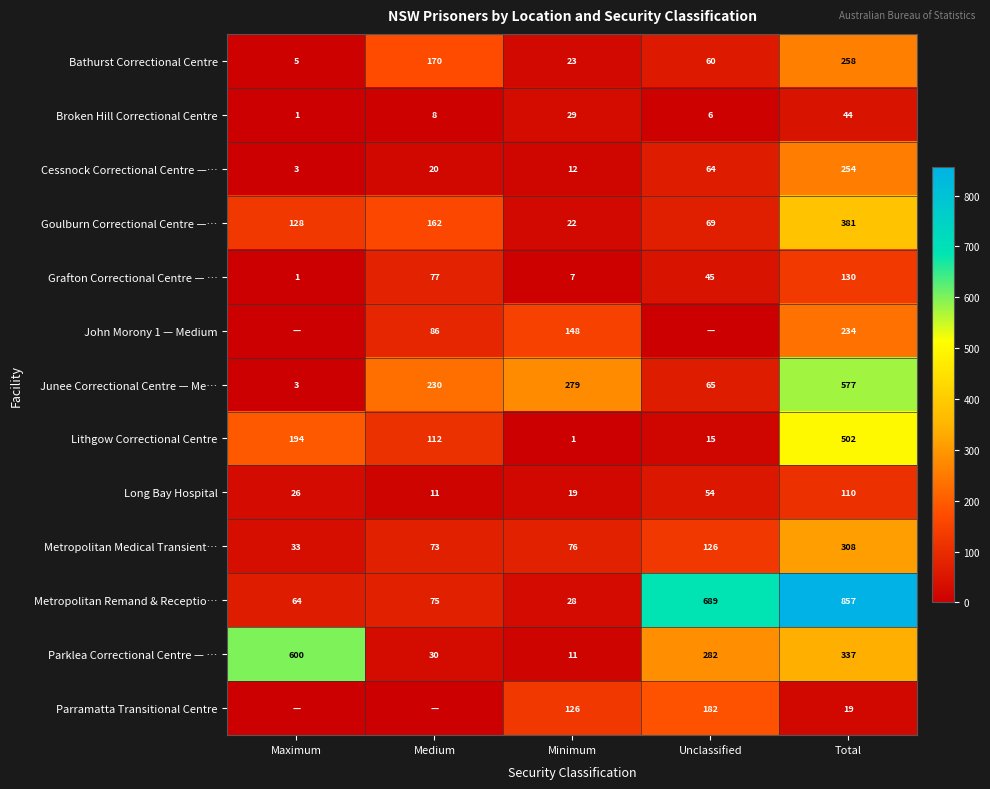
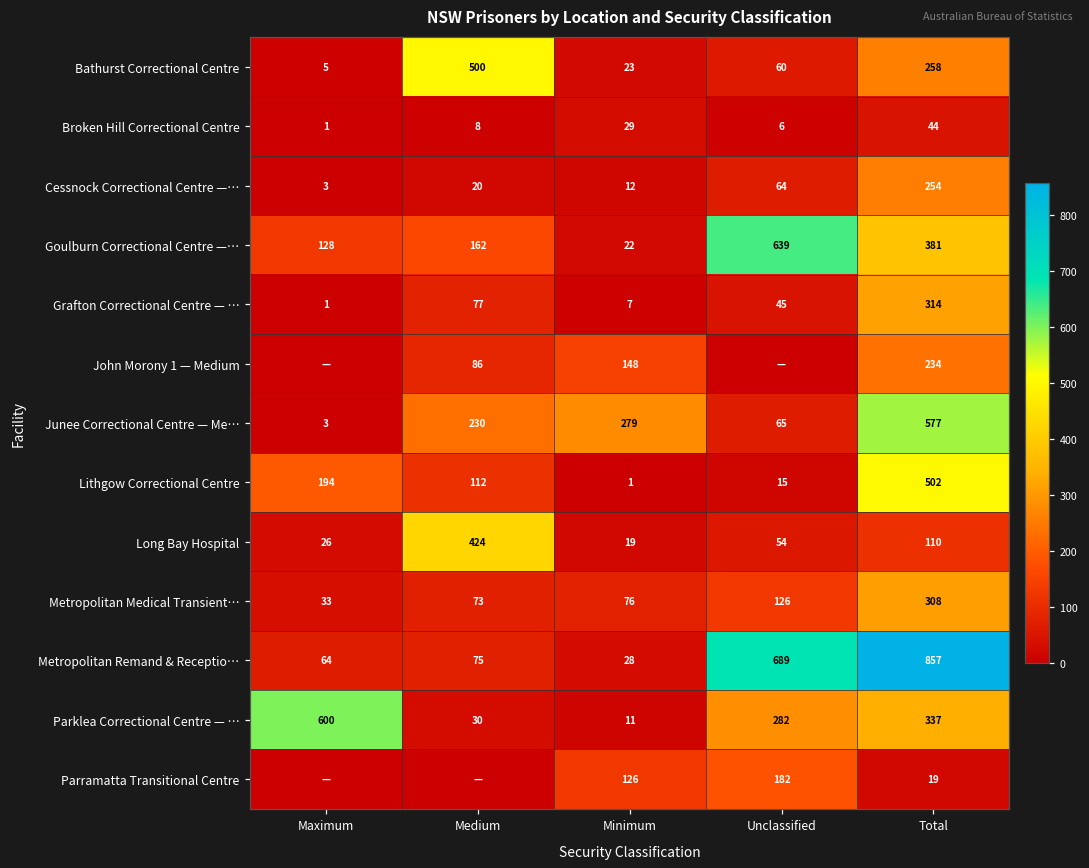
Bathurst Correctional Centre, Medium: 170 -> 500
Goulburn Correctional Centre —…, Unclassified: 69 -> 639
Grafton Correctional Centre — …, Total: 130 -> 314
Long Bay Hospital, Medium: 11 -> 424
